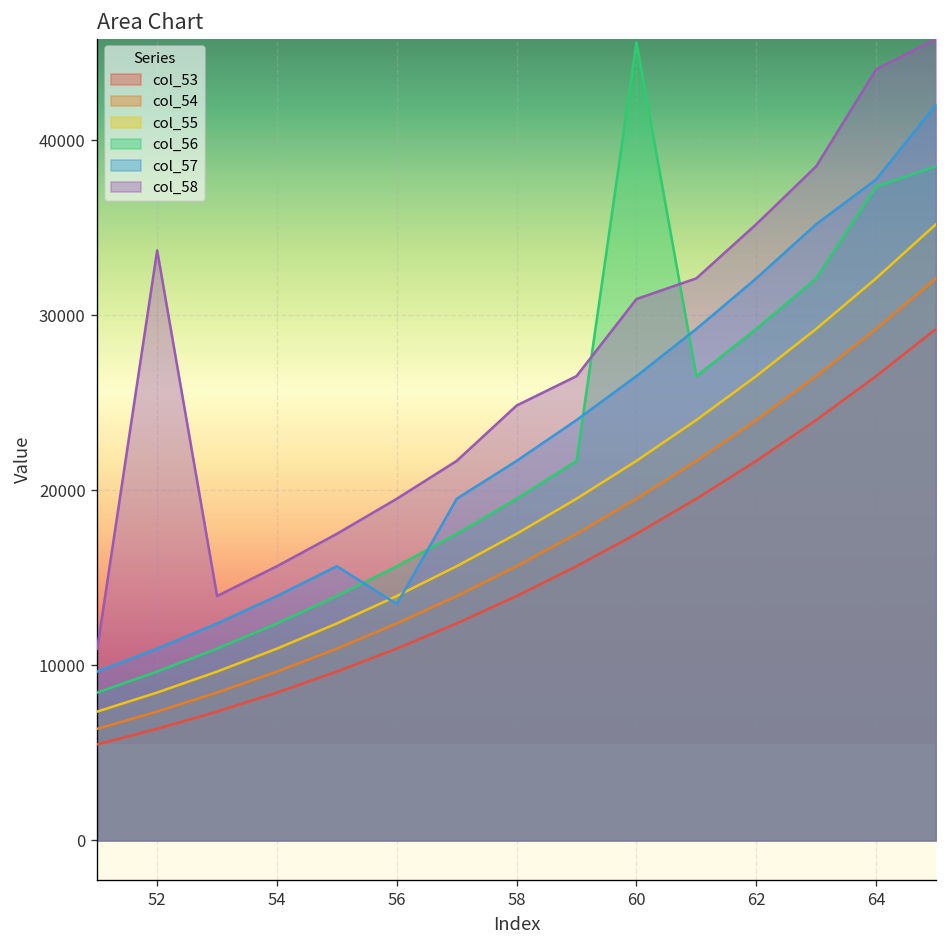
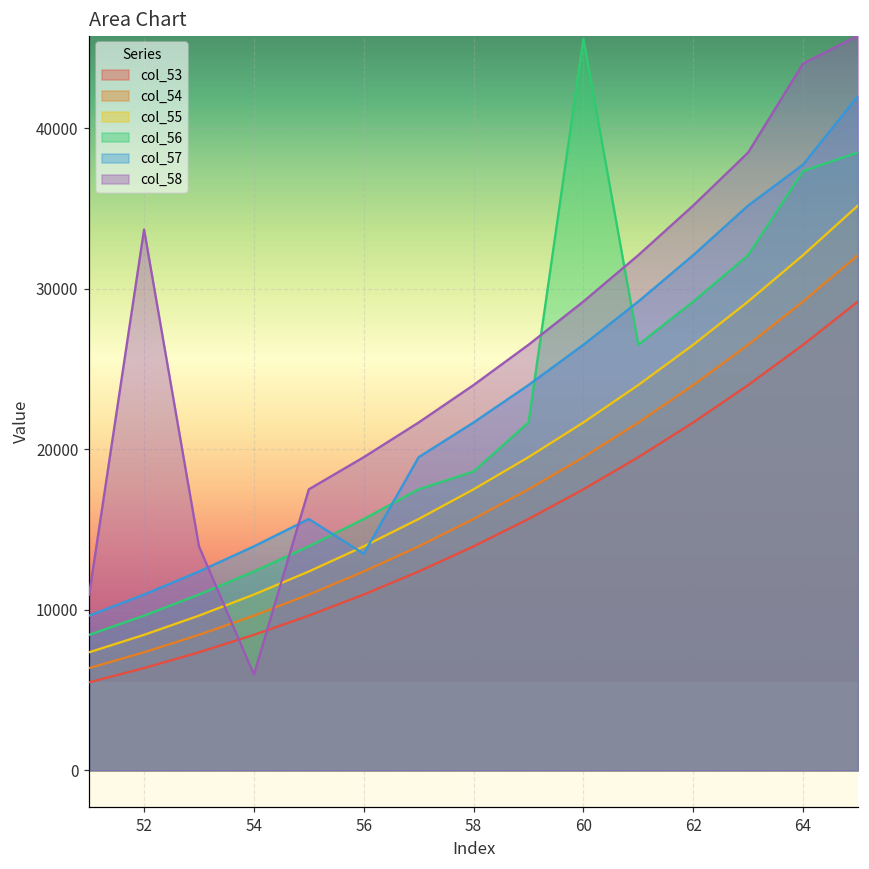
col_58, 54: 15700 -> 6000
col_56, 58: 19500 -> 18600
col_58, 58: 24800 -> 24000
col_58, 60: 30900 -> 29200
